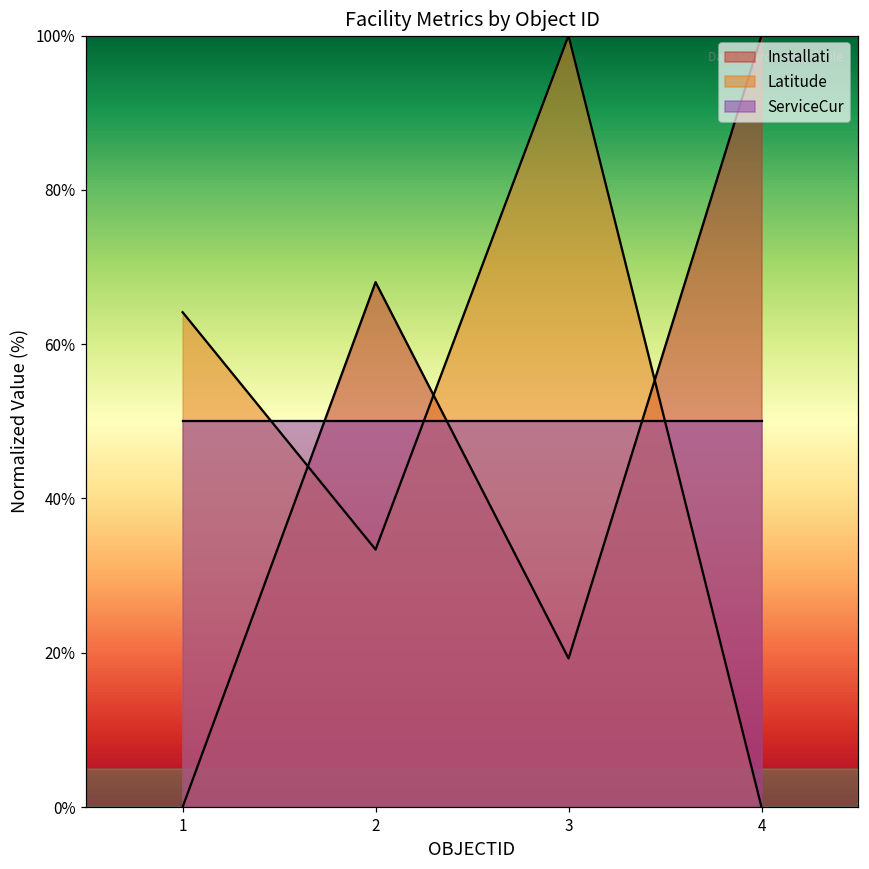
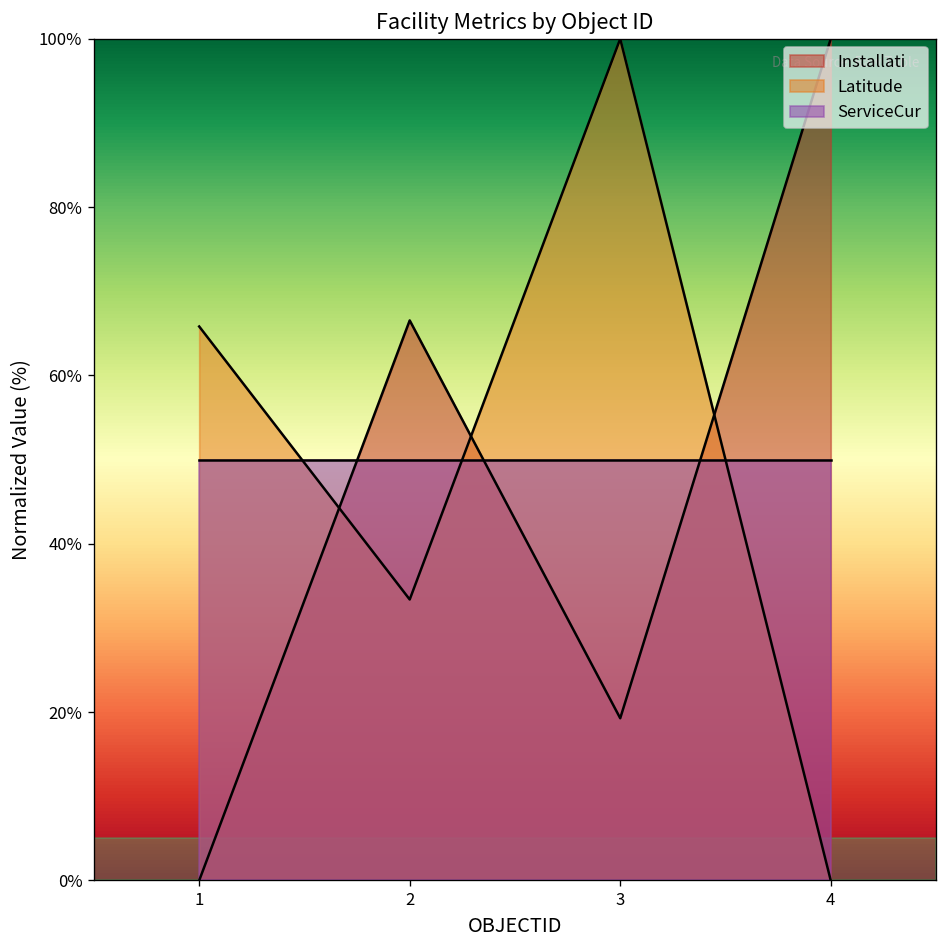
Latitude, 1: 64% -> 66%
Installati, 2: 68% -> 67%
